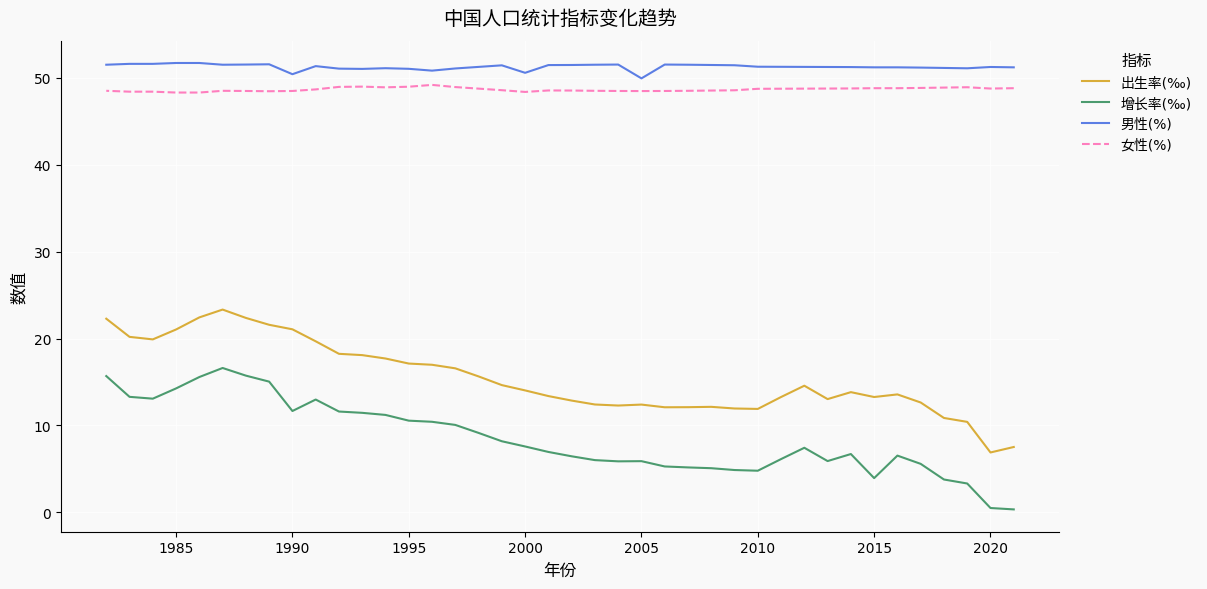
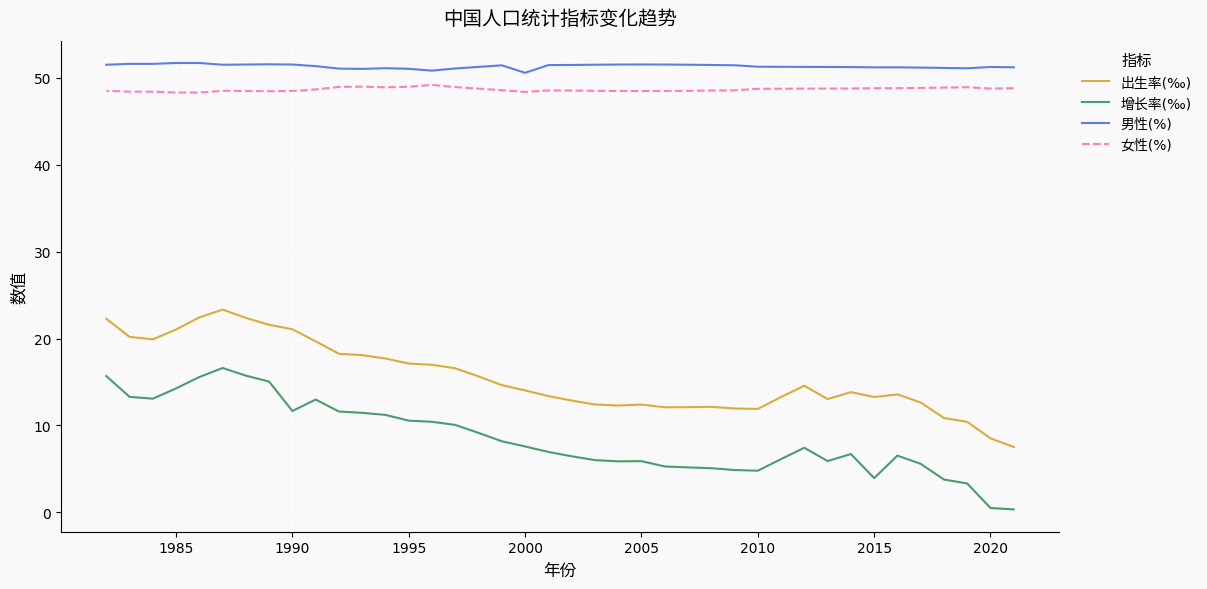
男性(%), 1990: 50 -> 52
男性(%), 2005: 50 -> 52
出生率(‰), 2020: 7 -> 9
